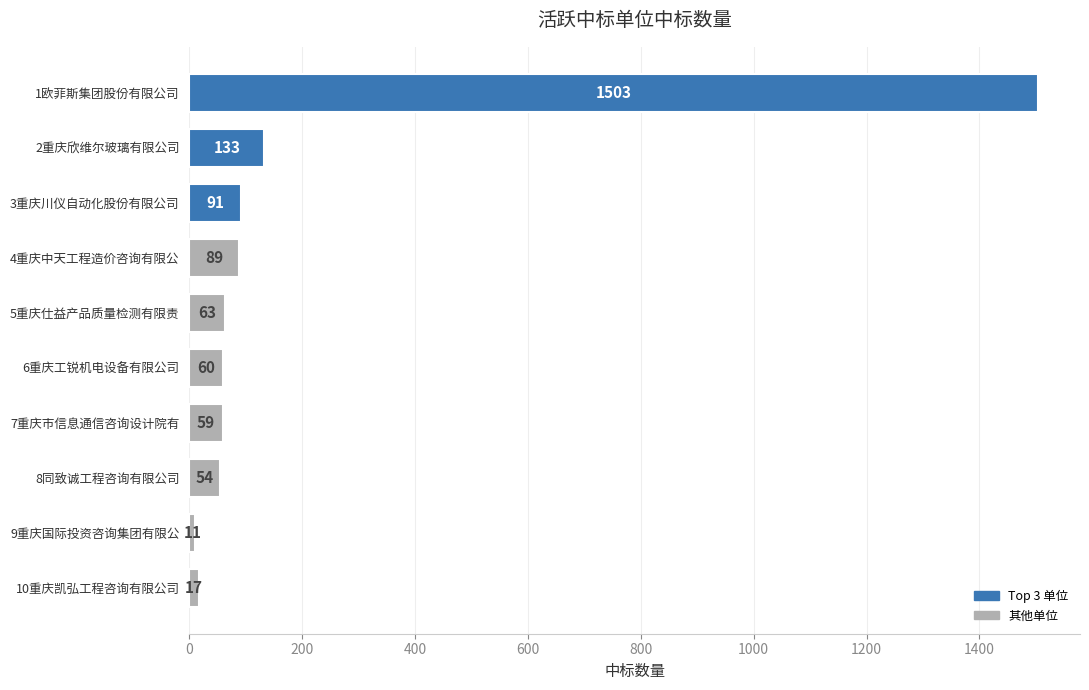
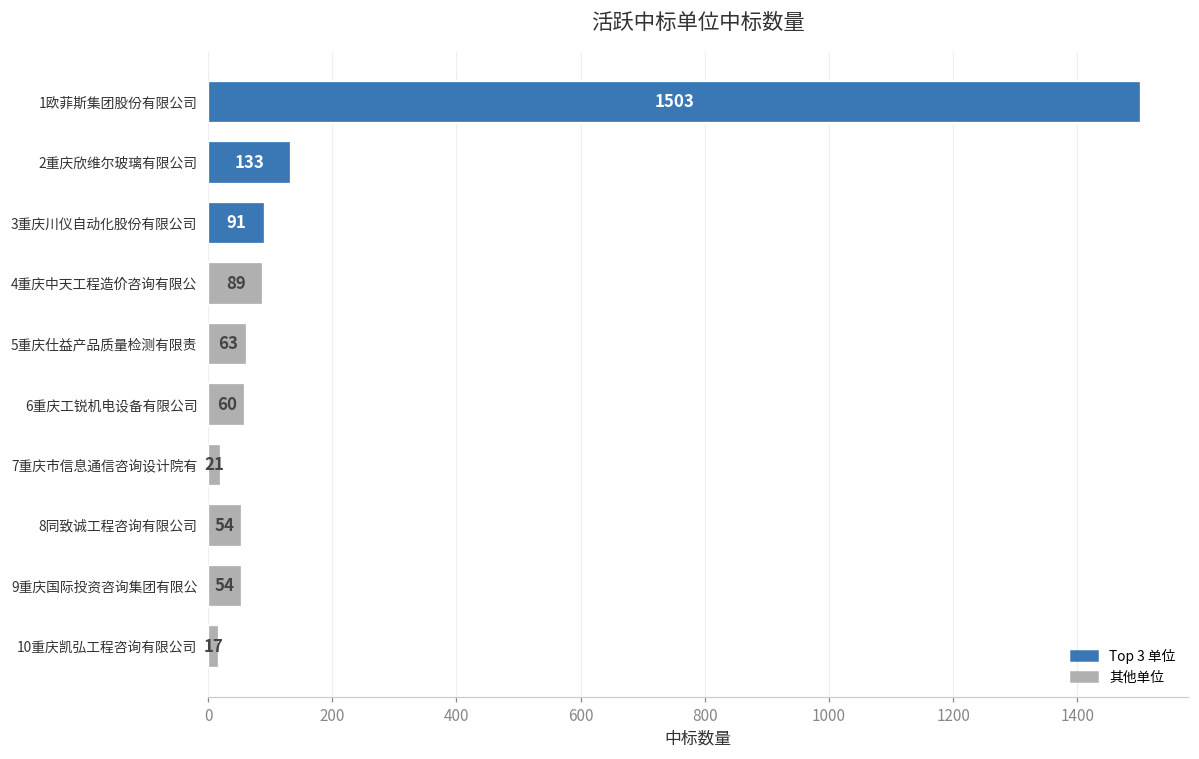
7重庆市信息通信咨询设计院有: 59 -> 21
9重庆国际投资咨询集团有限公: 11 -> 54
